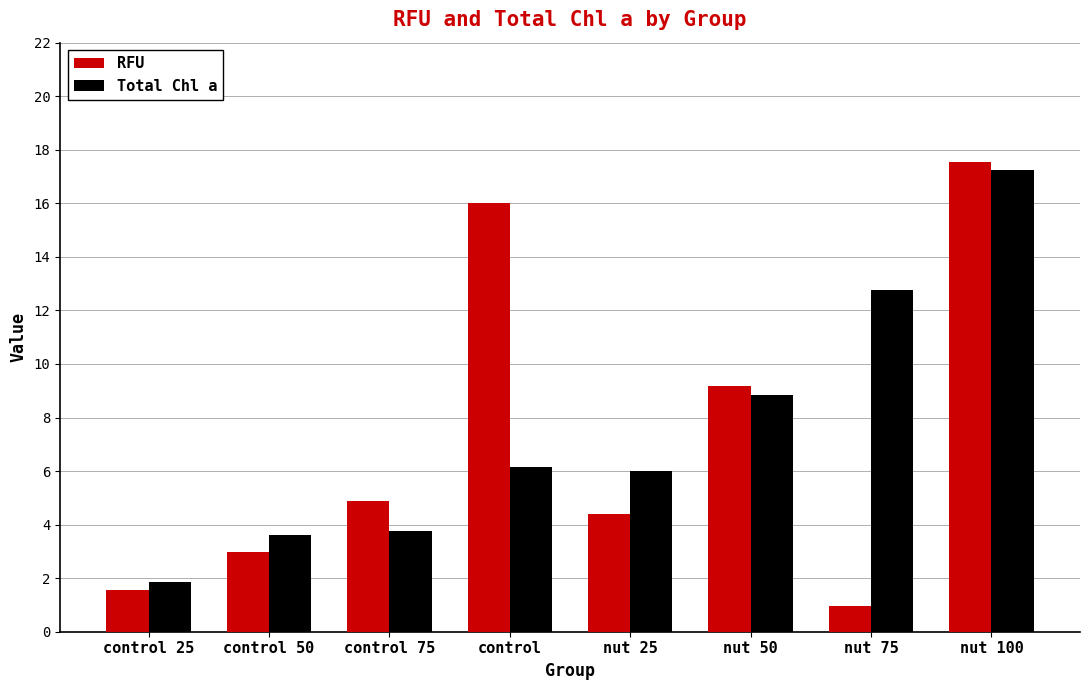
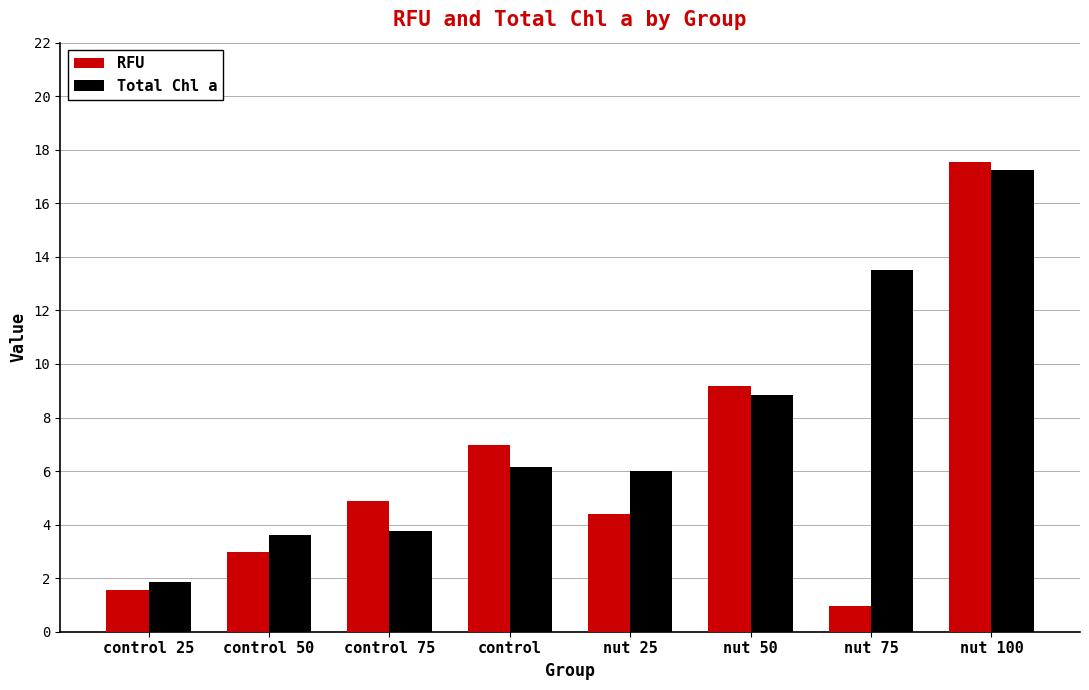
RFU, control: 16.0 -> 7.0
Total Chl a, nut 75: 12.7 -> 13.5
